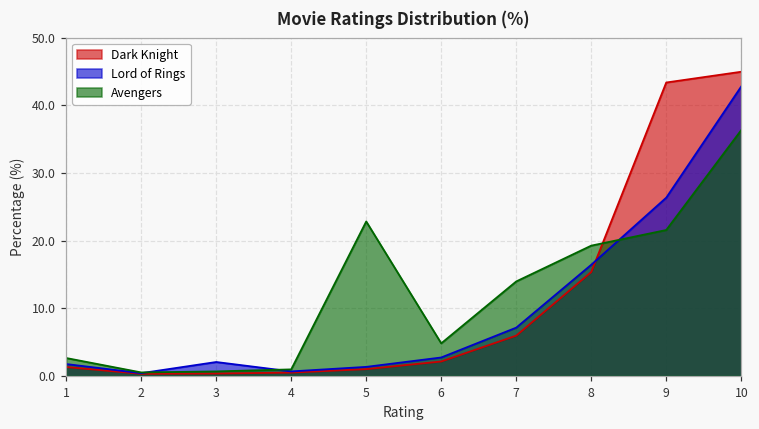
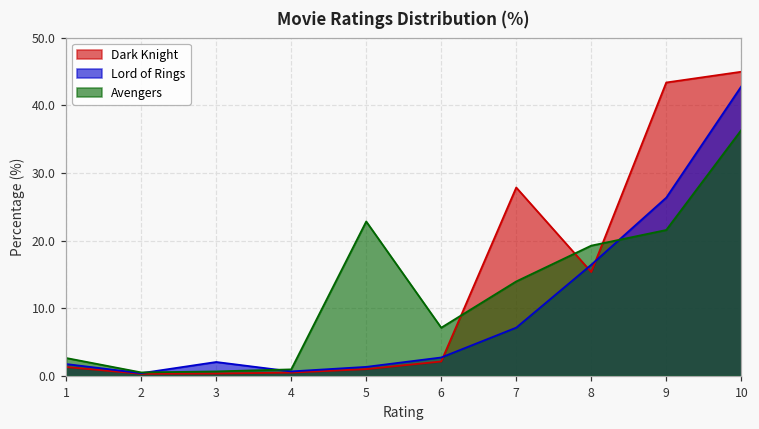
Avengers, 6: 5 -> 7
Dark Knight, 7: 6 -> 28
